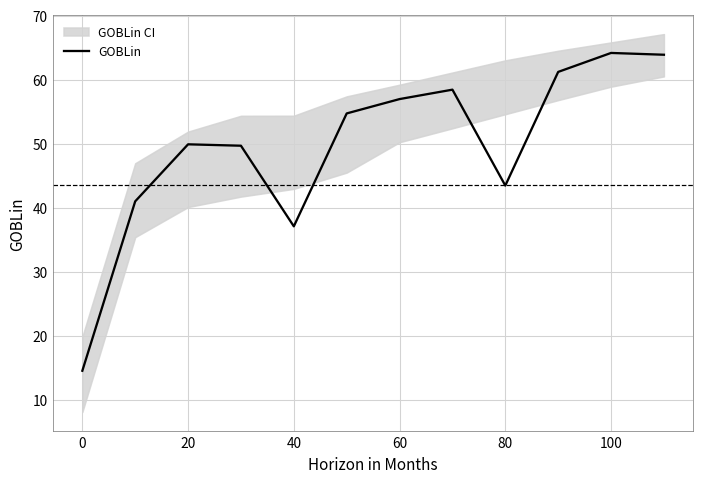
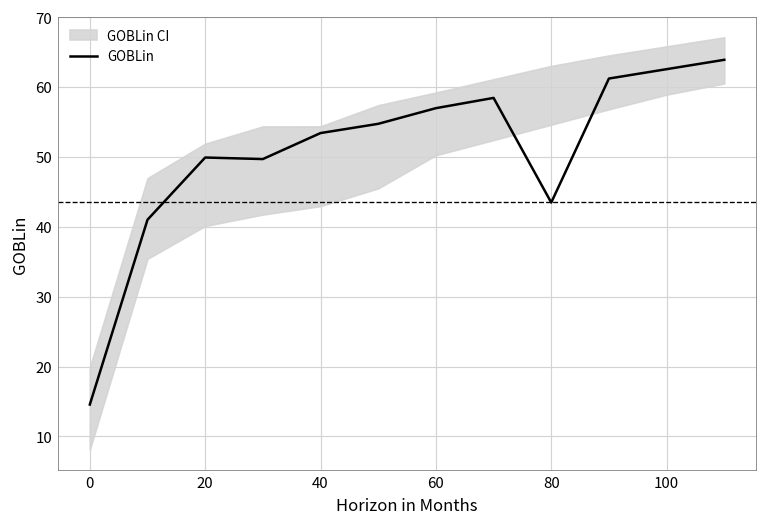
GOBLin, 40: 37 -> 53
GOBLin, 100: 64 -> 63
